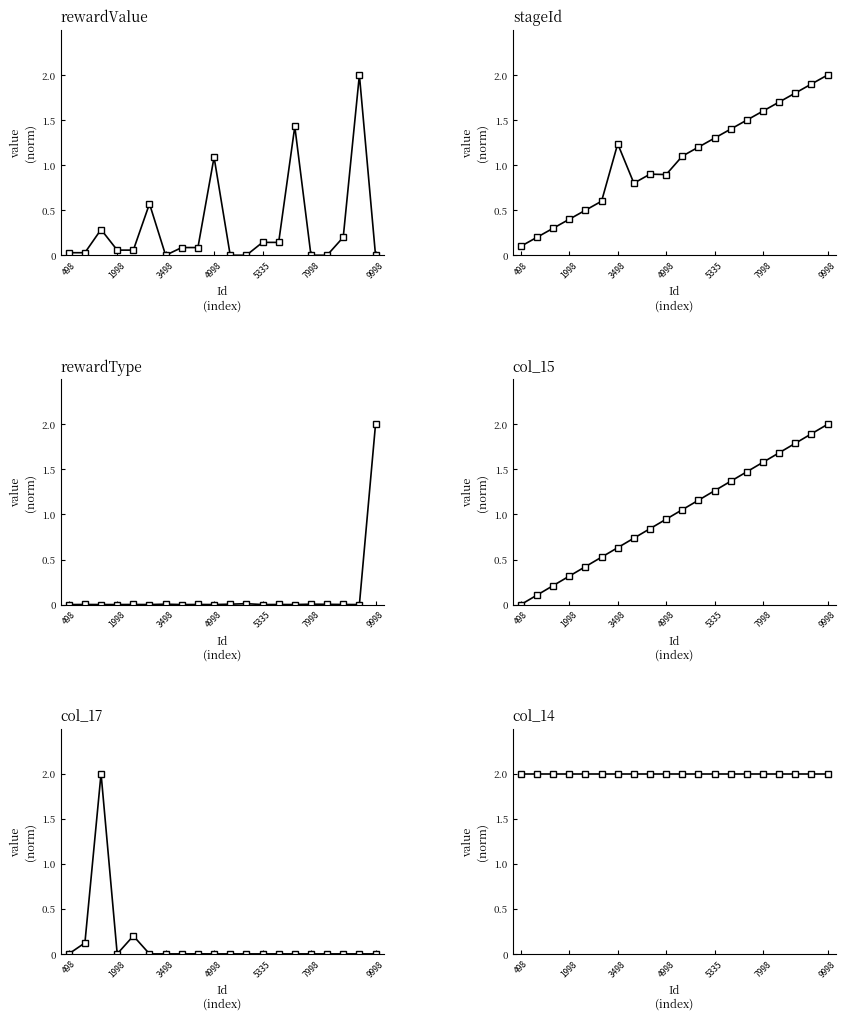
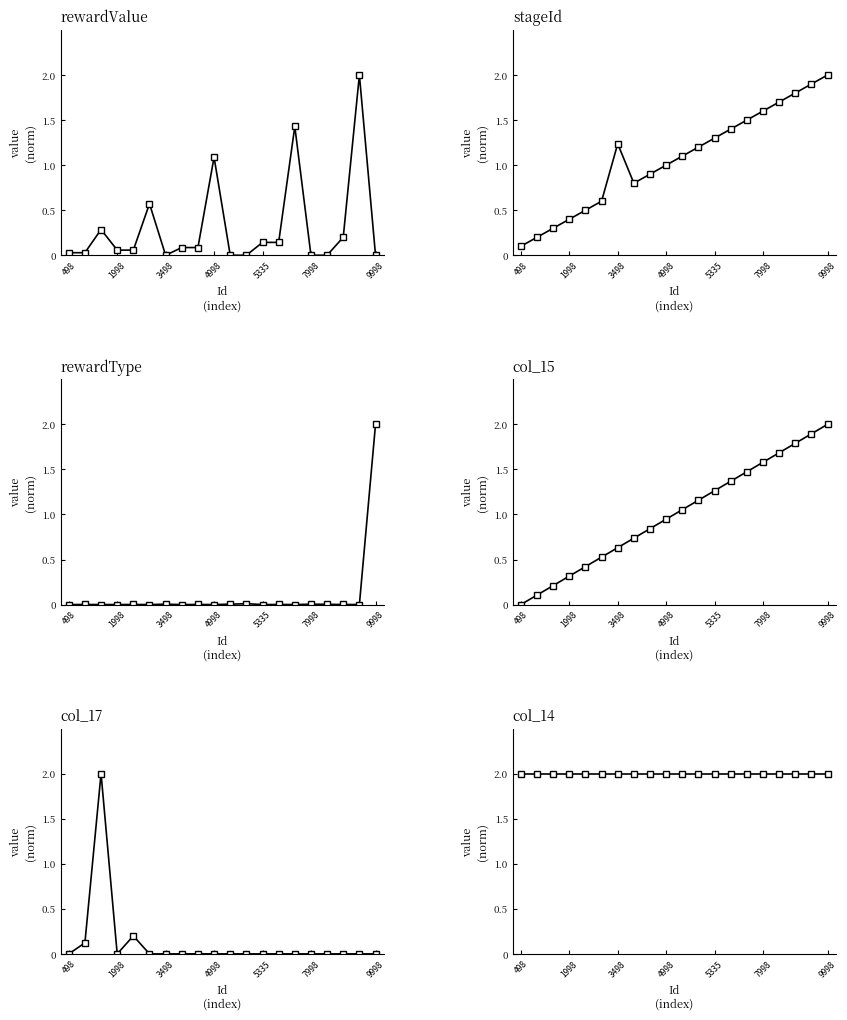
stageId, 4998: 0.9 -> 1.0
